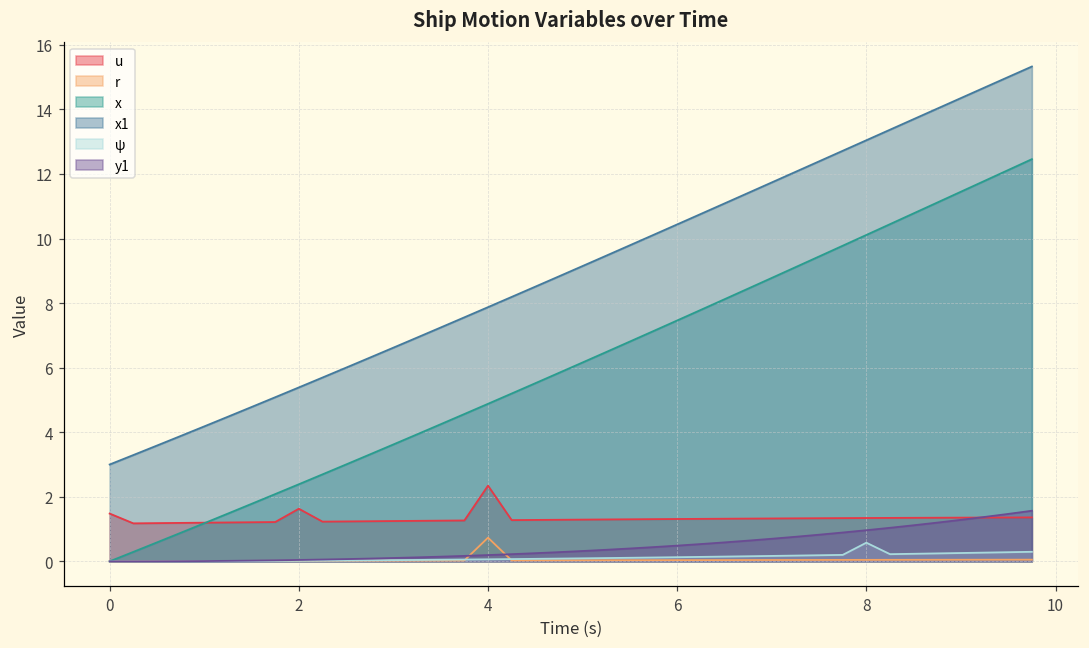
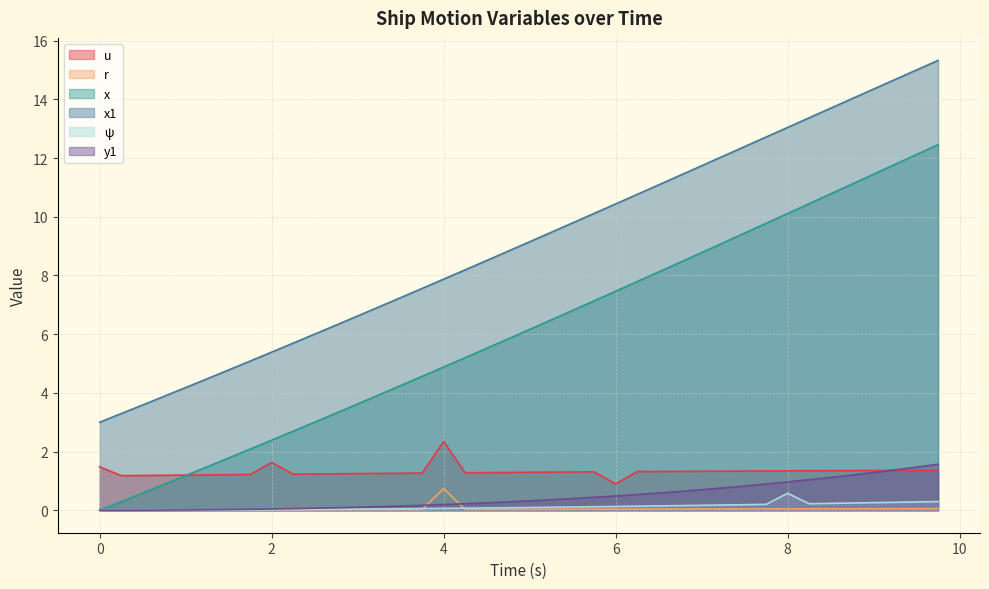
u, 6: 1.3 -> 0.9
